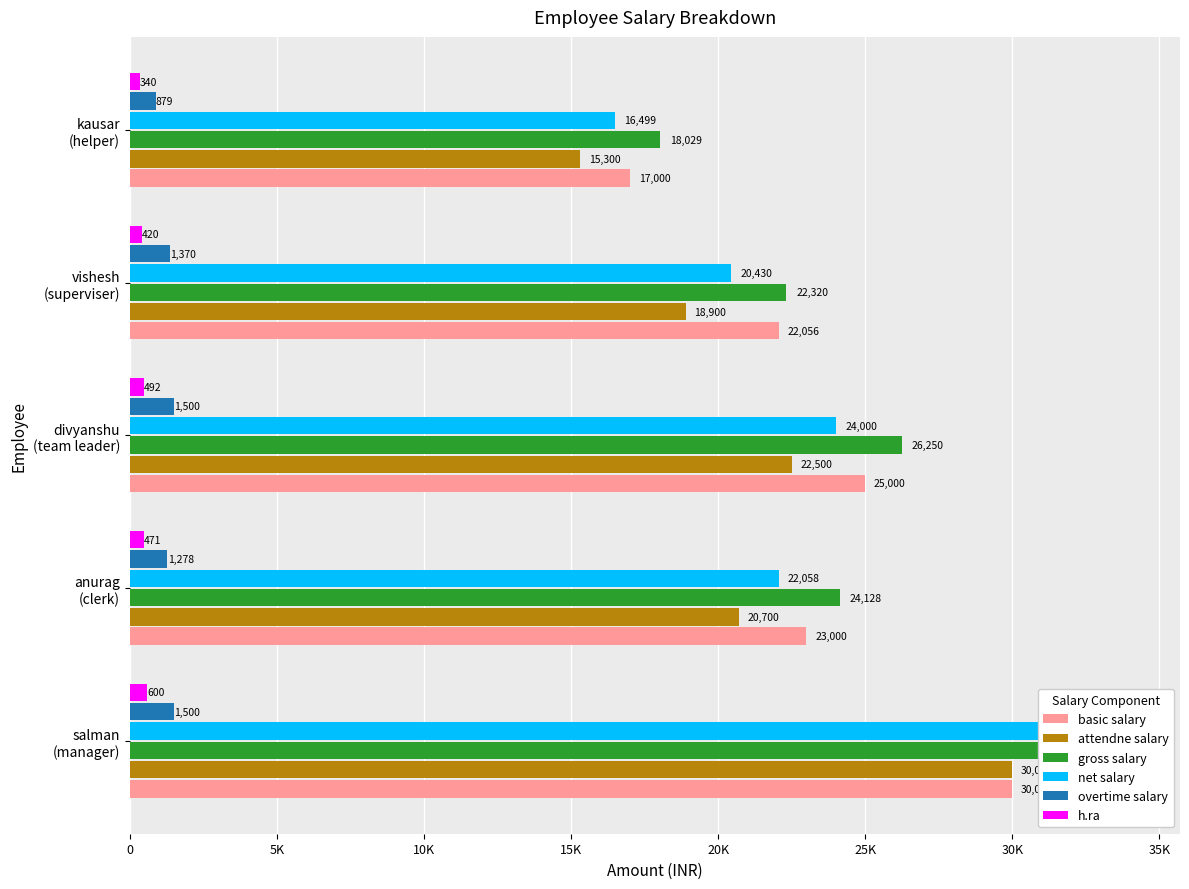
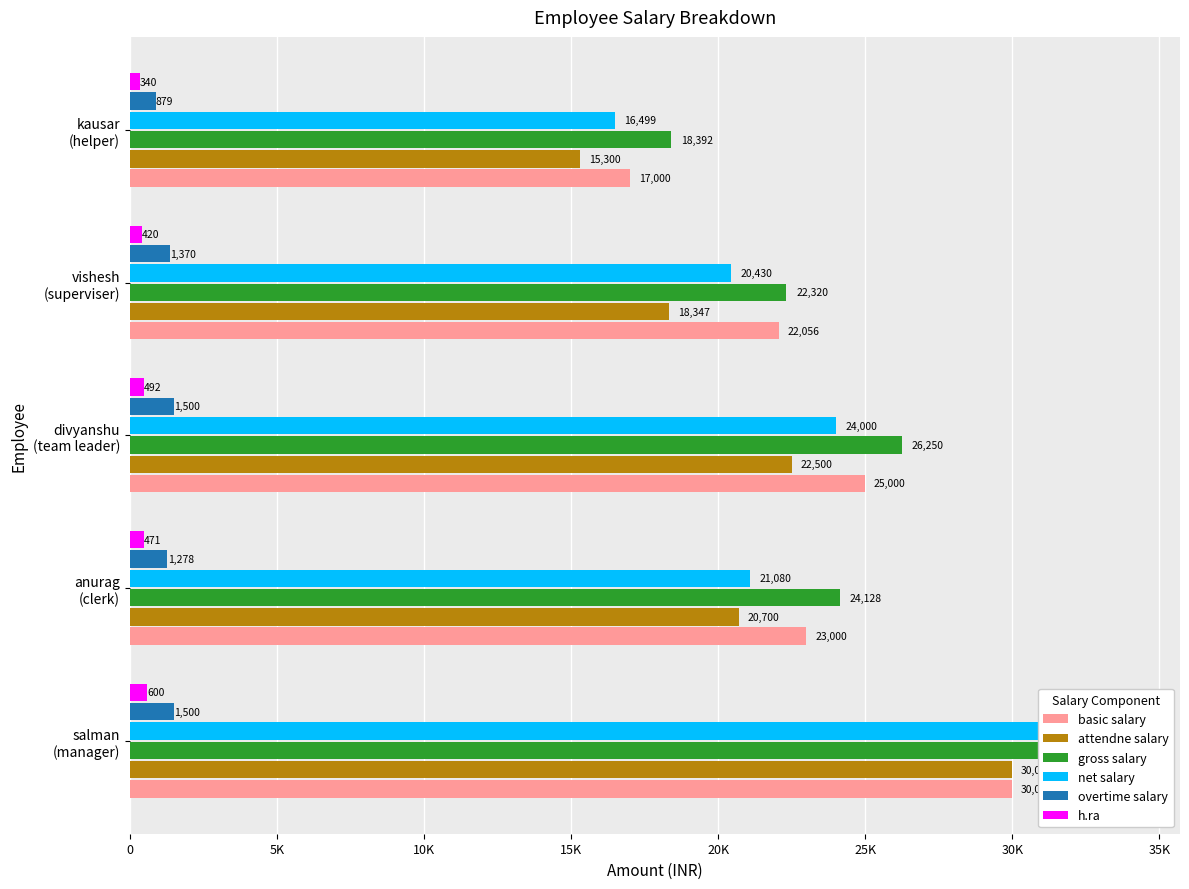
gross salary, kausar (helper): 18,029 -> 18,392
attendne salary, vishesh (superviser): 18,900 -> 18,347
net salary, anurag (clerk): 22,058 -> 21,080
